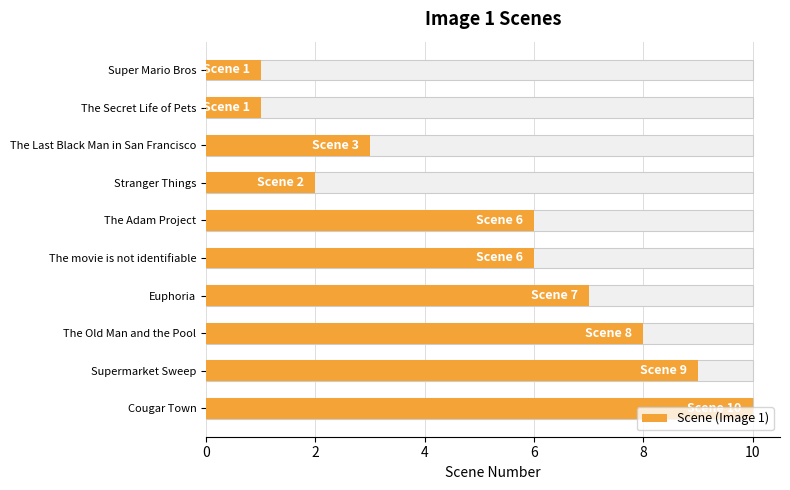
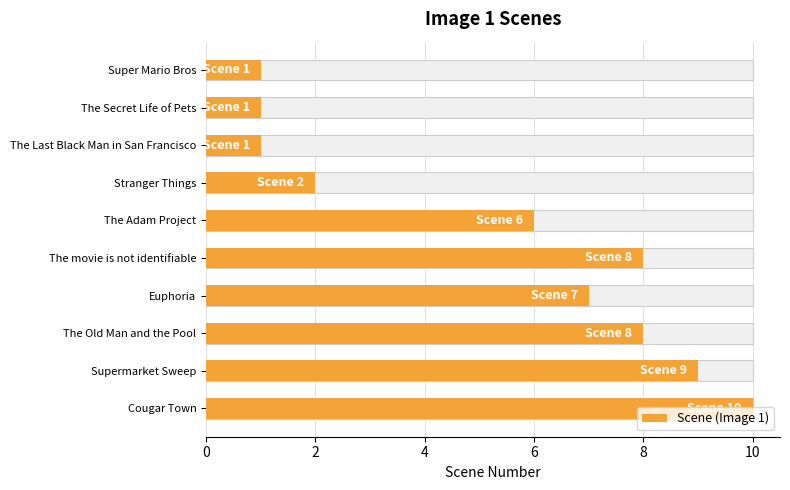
Scene (Image 1), The Last Black Man in San Francisco: 3 -> 1
Scene (Image 1), The movie is not identifiable: 6 -> 8
